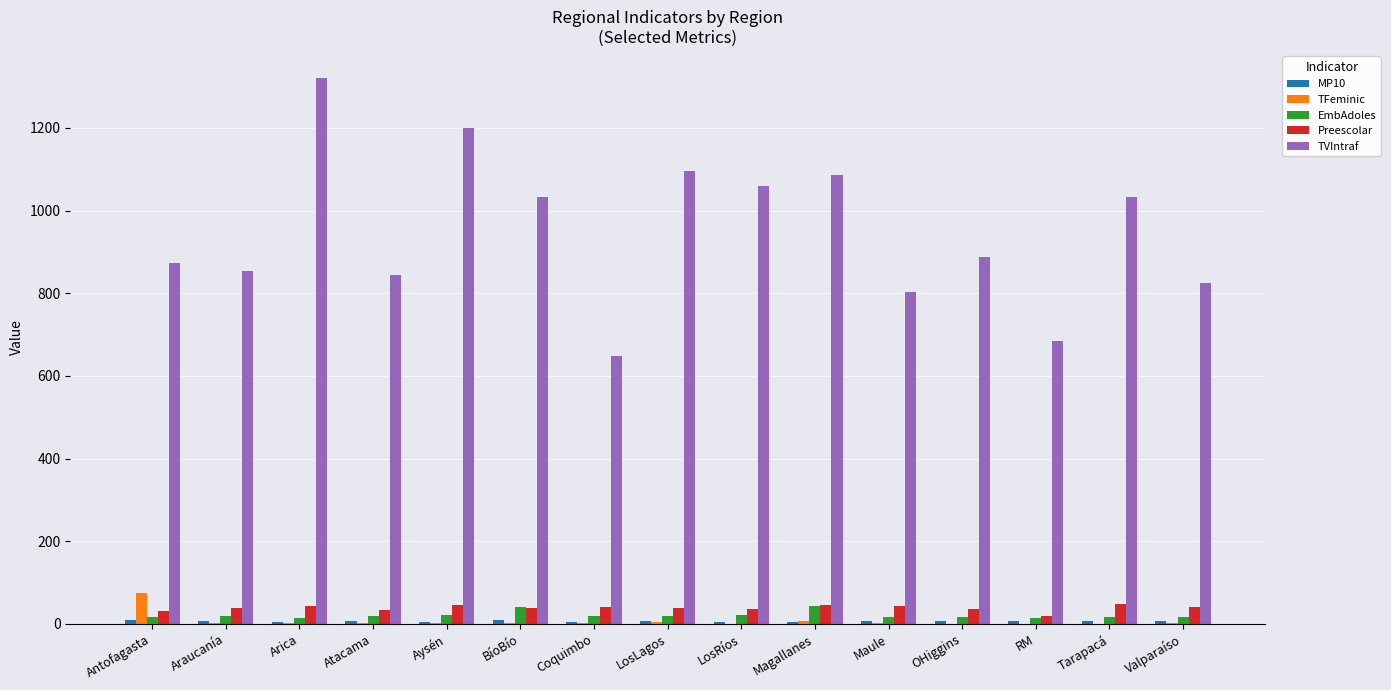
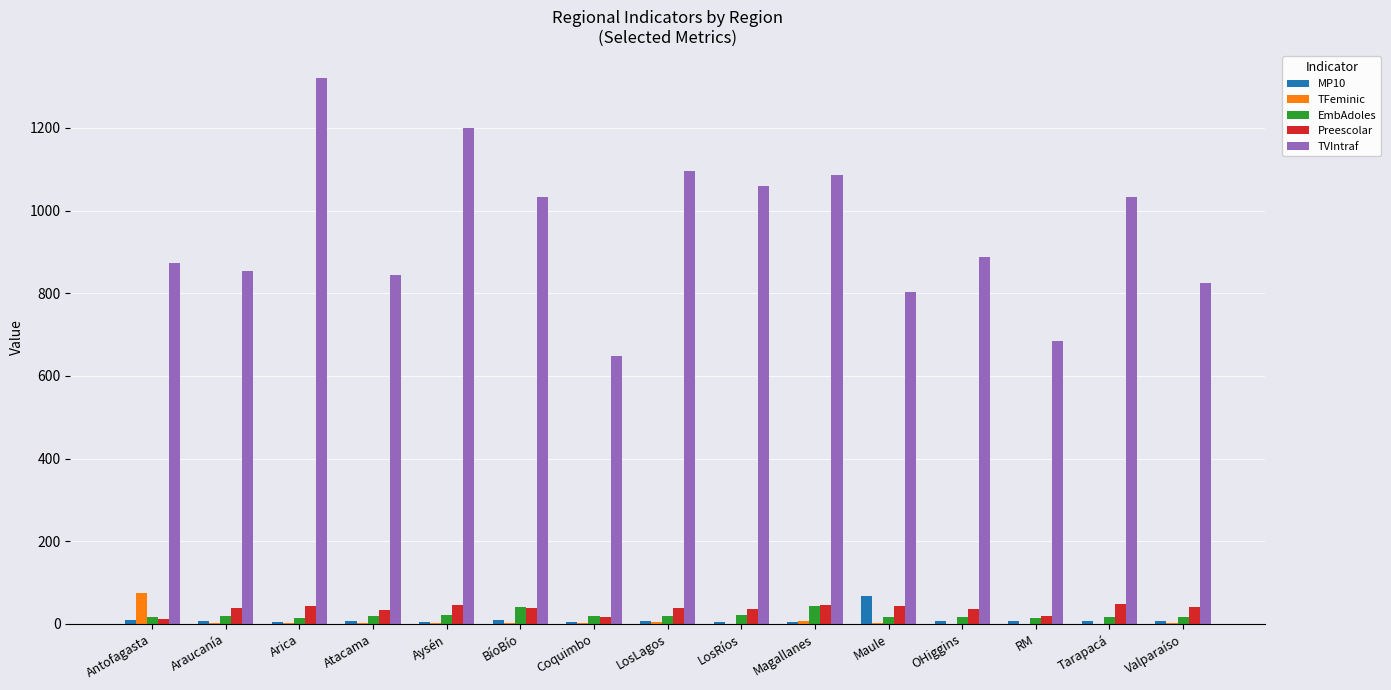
Preescolar, Antofagasta: 30 -> 10
Preescolar, Coquimbo: 40 -> 20
MP10, Maule: 10 -> 70
